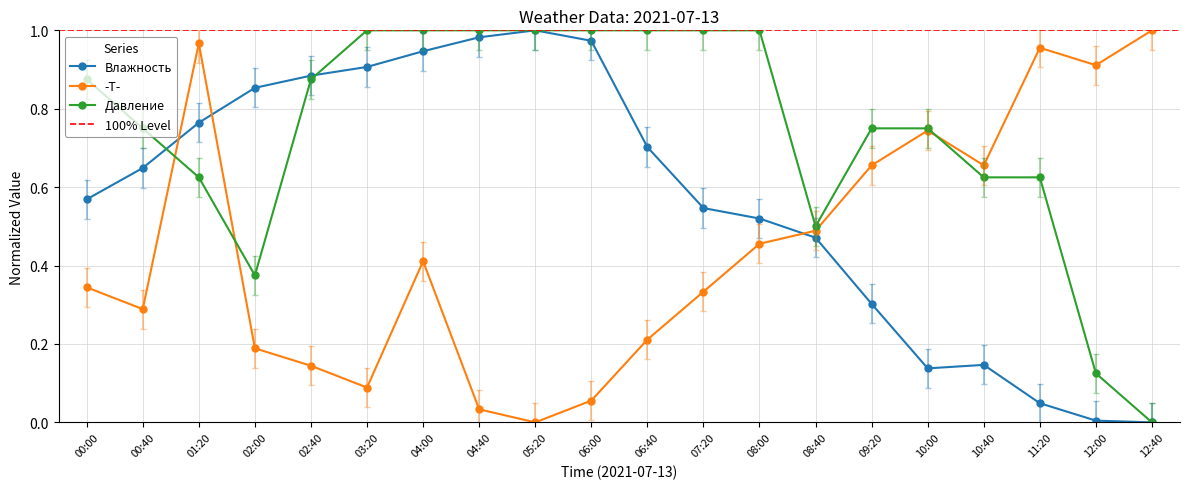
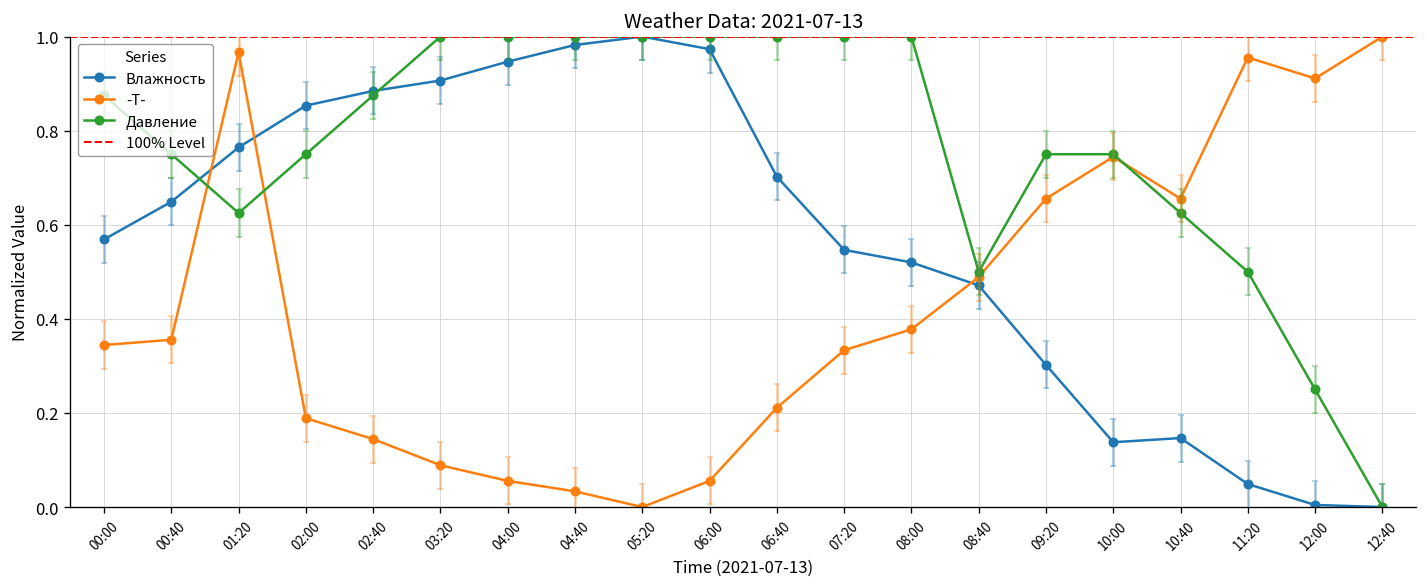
-T-, 00:40: 0.29 -> 0.36
Давление, 02:00: 0.38 -> 0.75
-T-, 04:00: 0.41 -> 0.06
-T-, 08:00: 0.46 -> 0.38
Давление, 11:20: 0.62 -> 0.50
Давление, 12:00: 0.13 -> 0.25
